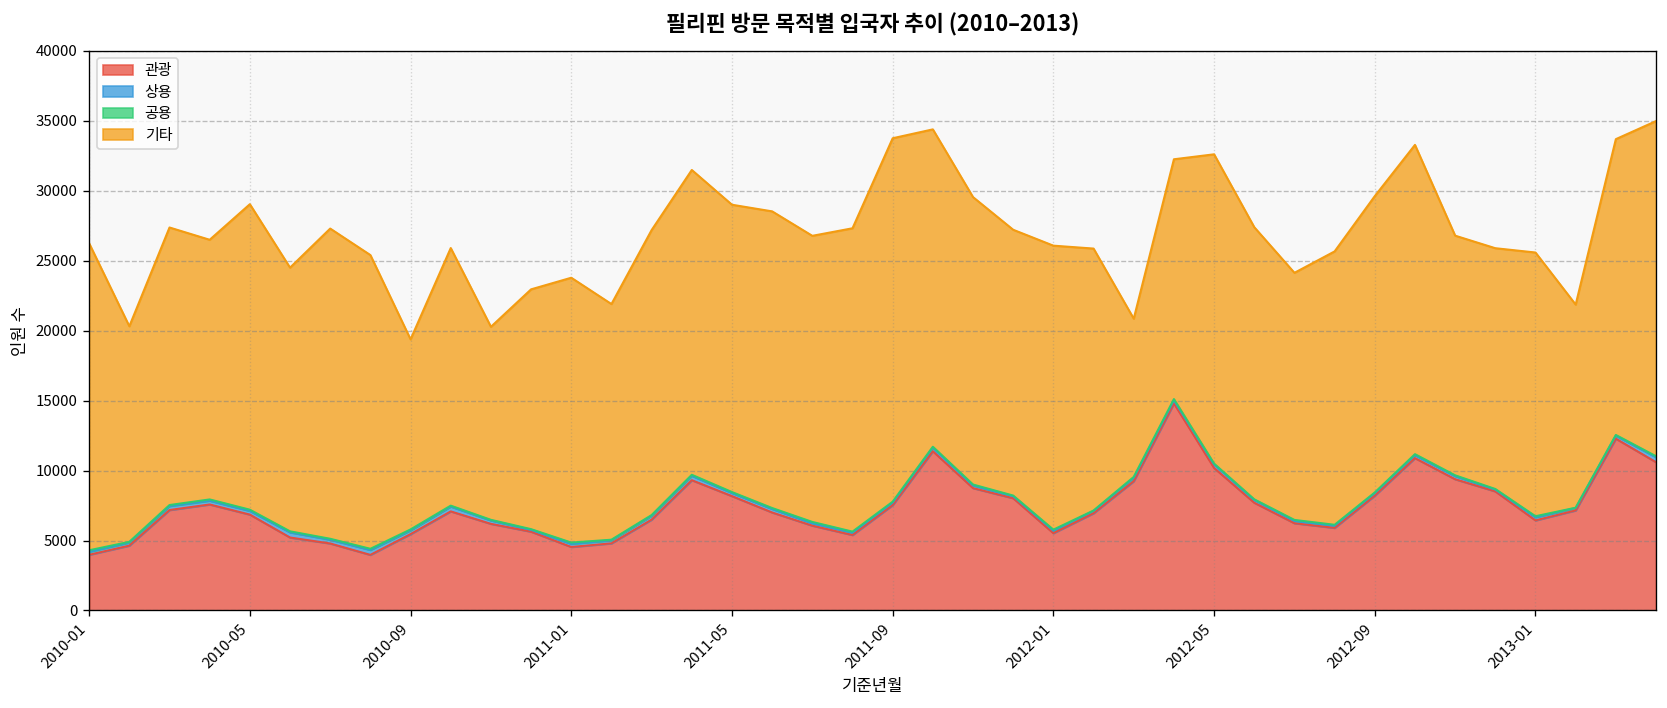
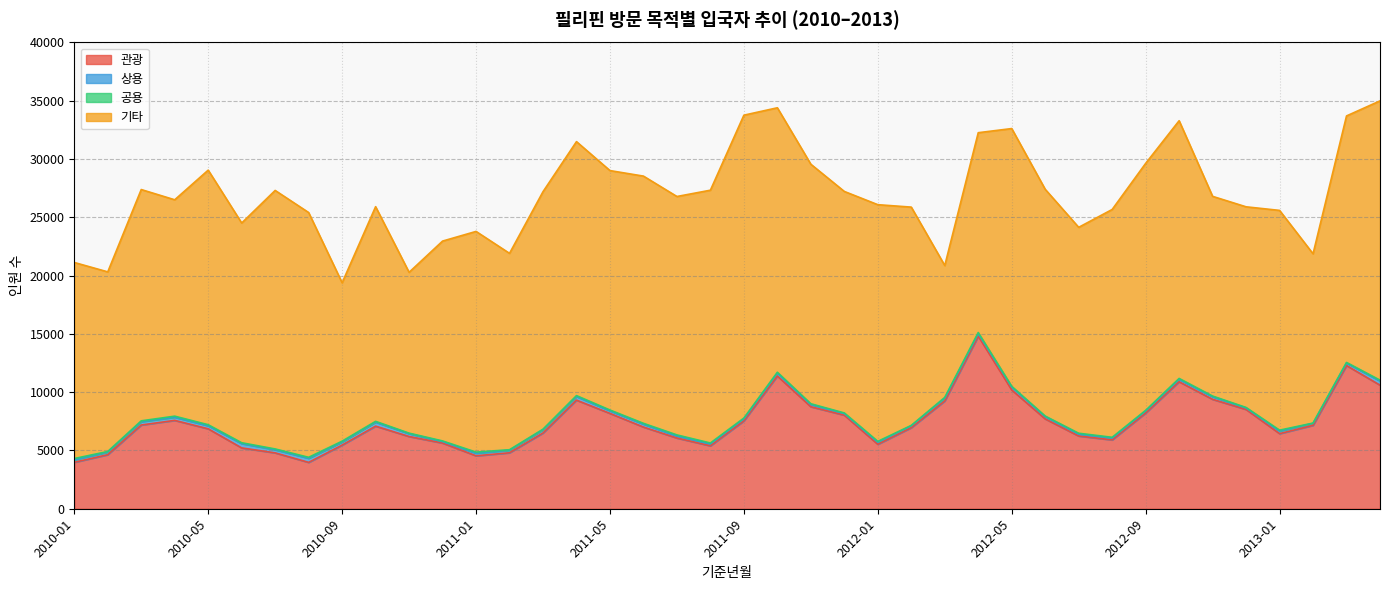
기타, 2010-01: 21900 -> 16800
